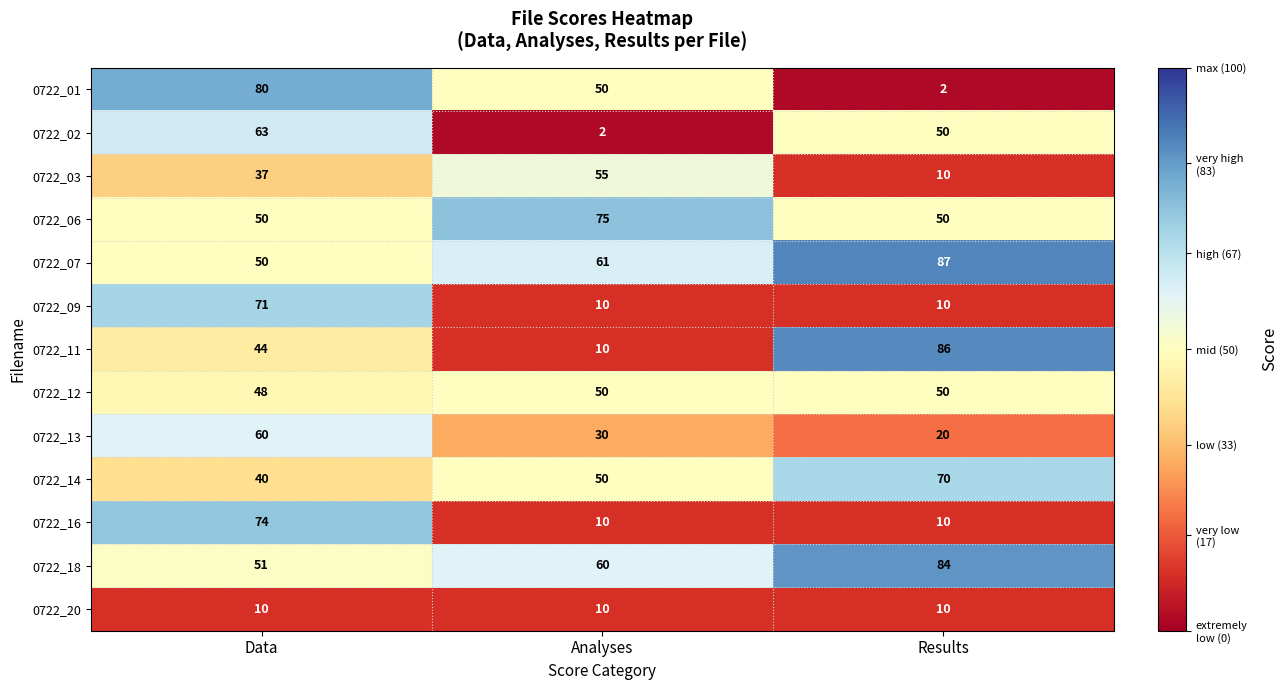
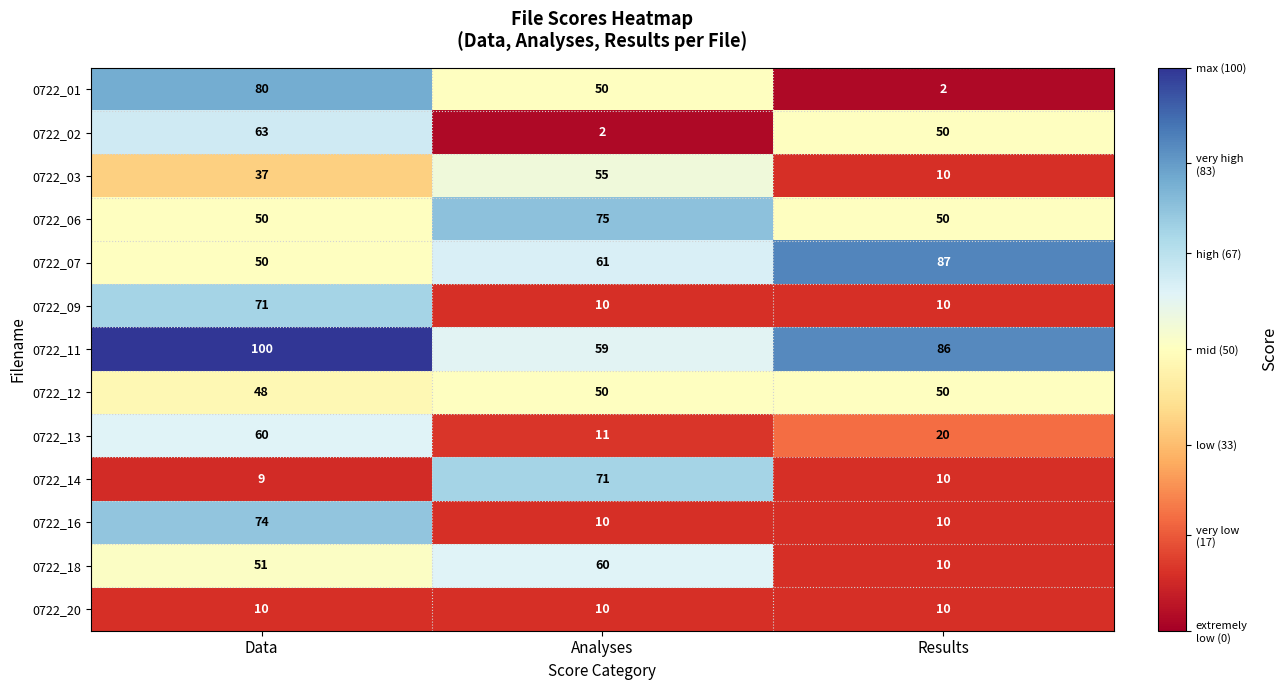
0722_11, Data: 44 -> 100
0722_11, Analyses: 10 -> 59
0722_13, Analyses: 30 -> 11
0722_14, Data: 40 -> 9
0722_14, Analyses: 50 -> 71
0722_14, Results: 70 -> 10
0722_18, Results: 84 -> 10
